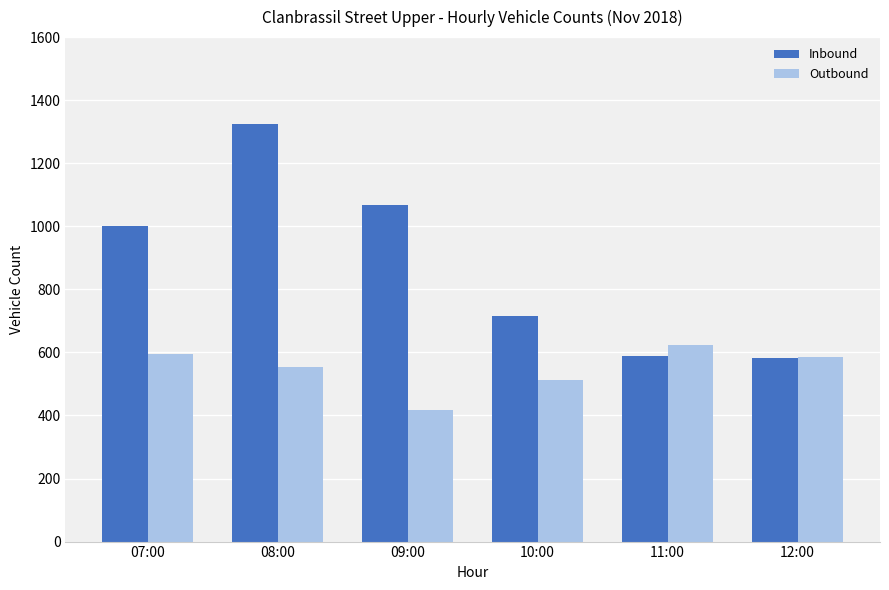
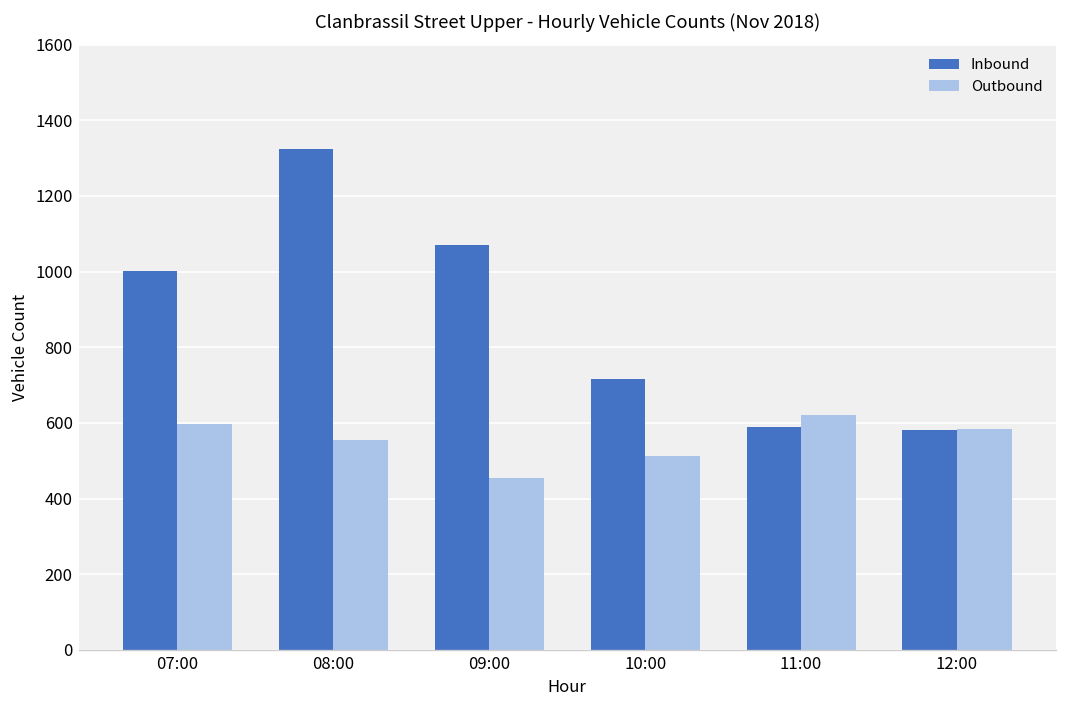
Outbound, 09:00: 420 -> 460
